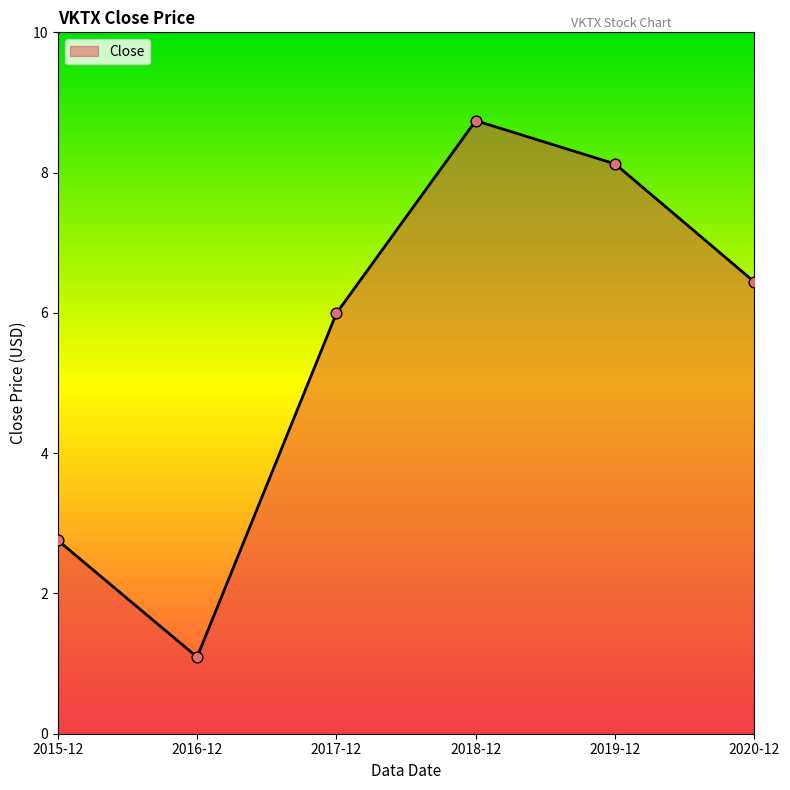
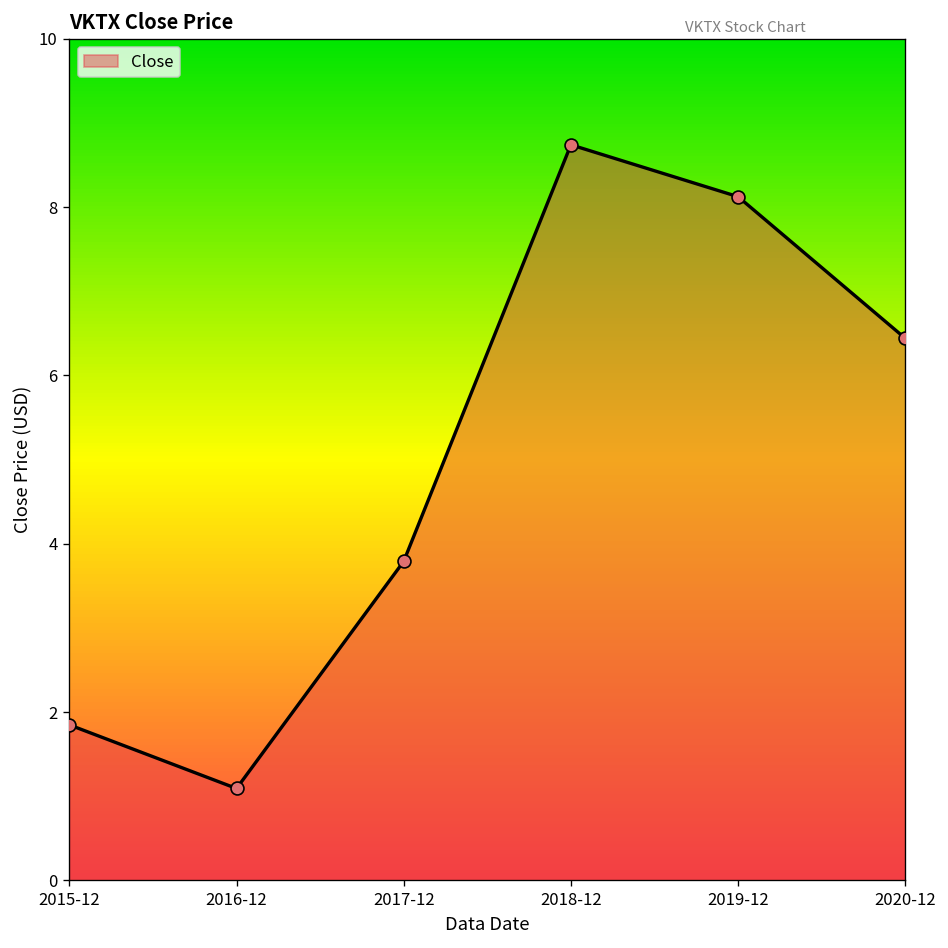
2015-12: 2.8 -> 1.8
2017-12: 6.0 -> 3.8
